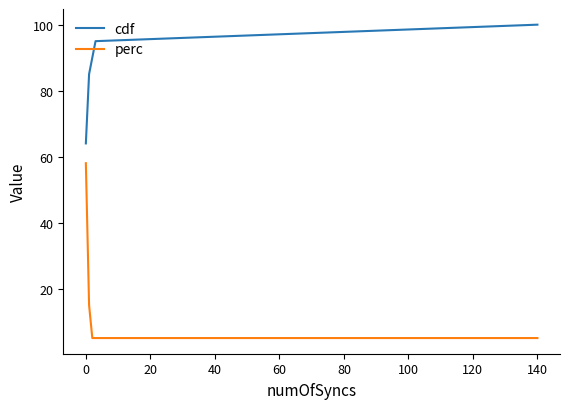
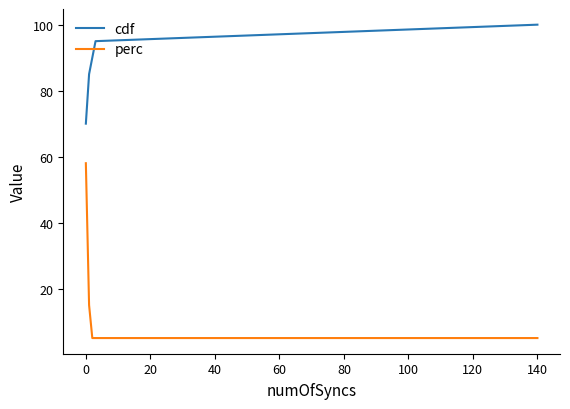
cdf, 0: 64 -> 70
